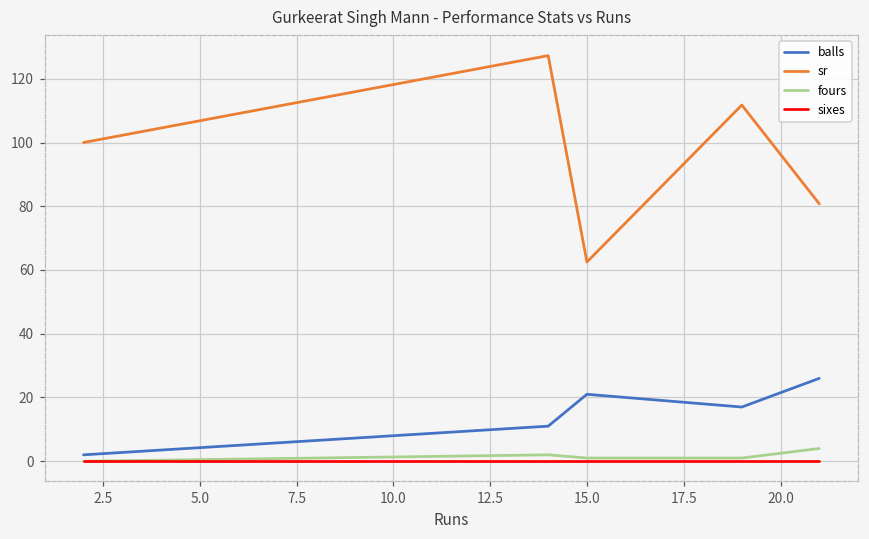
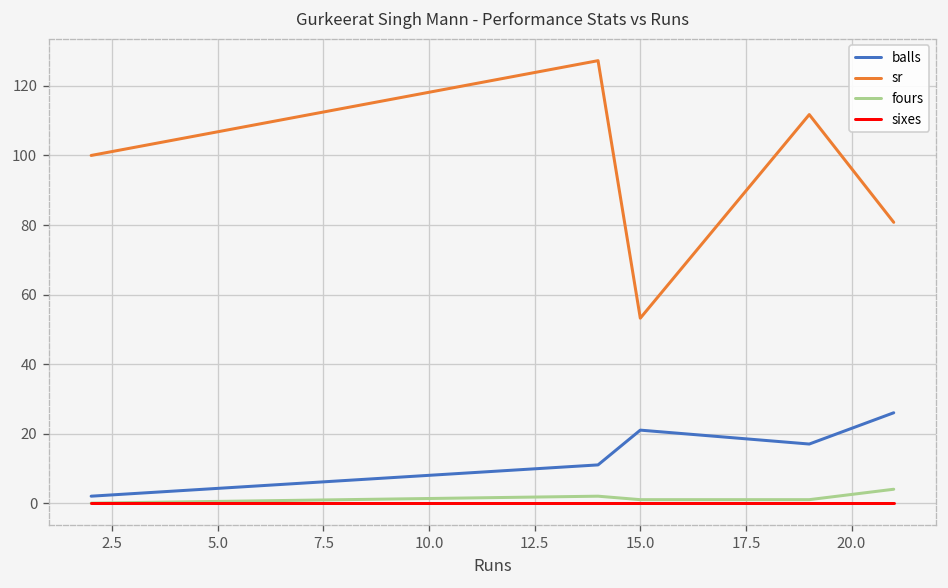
sr, 15.0: 63 -> 53
